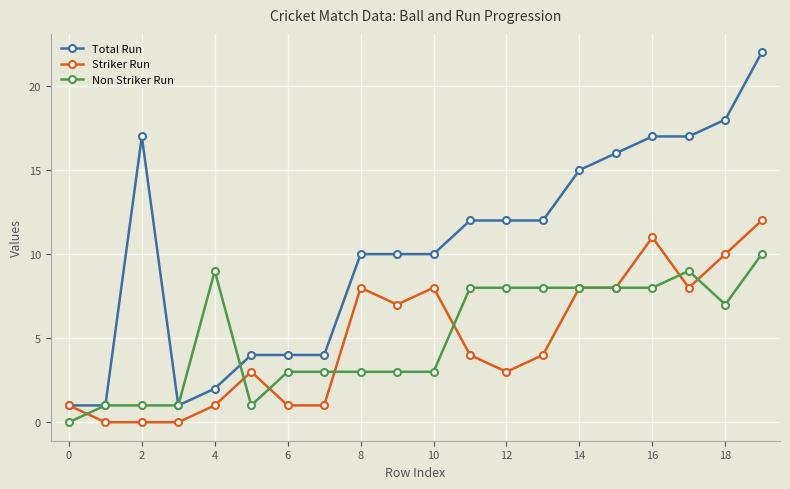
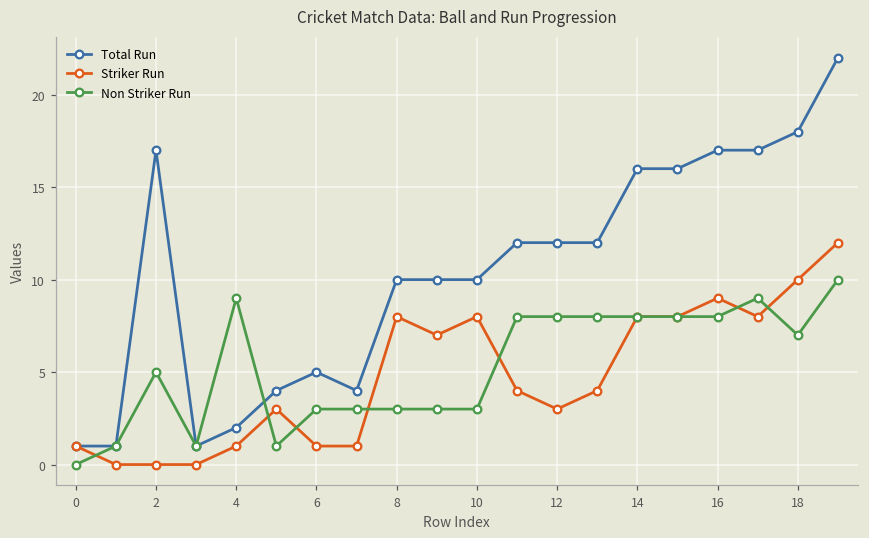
Non Striker Run, 2: 1 -> 5
Total Run, 6: 4 -> 5
Total Run, 14: 15 -> 16
Striker Run, 16: 11 -> 9
